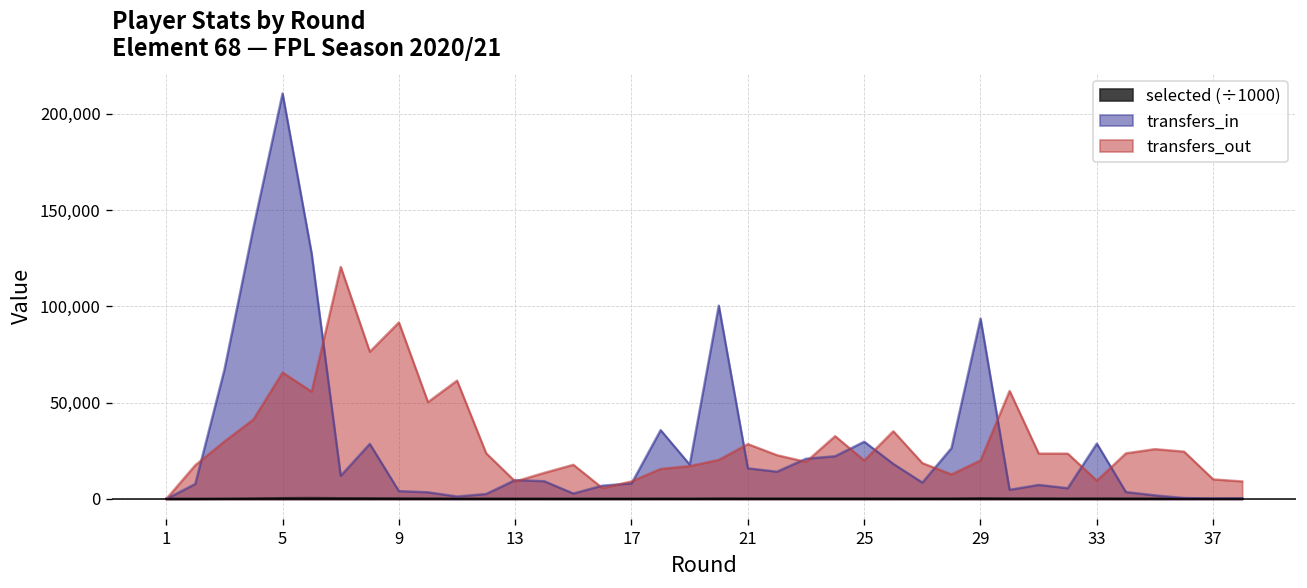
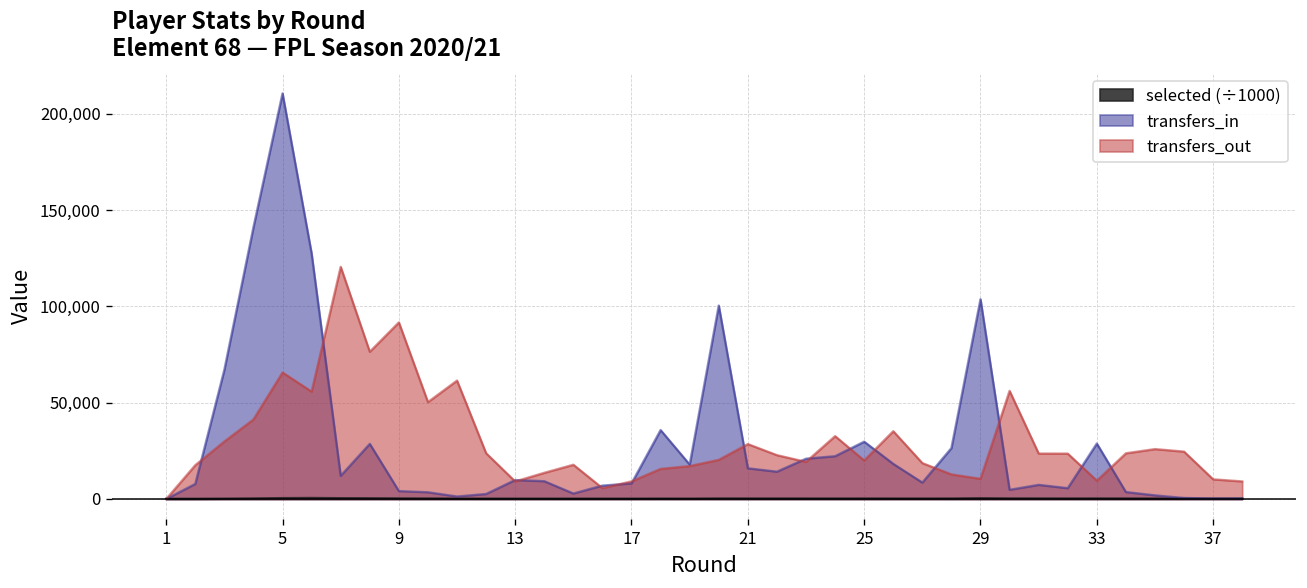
transfers_in, 29: 94,000 -> 104,000
transfers_out, 29: 20,000 -> 10,000
